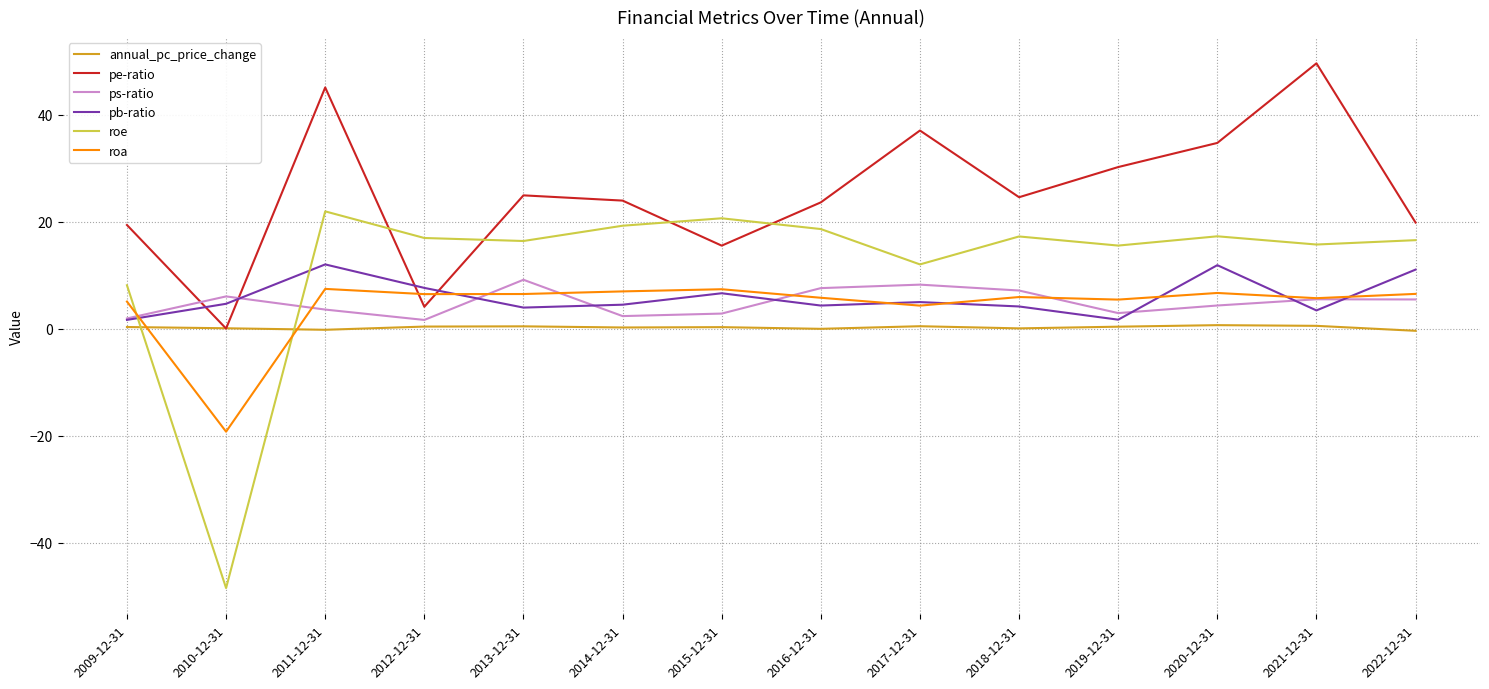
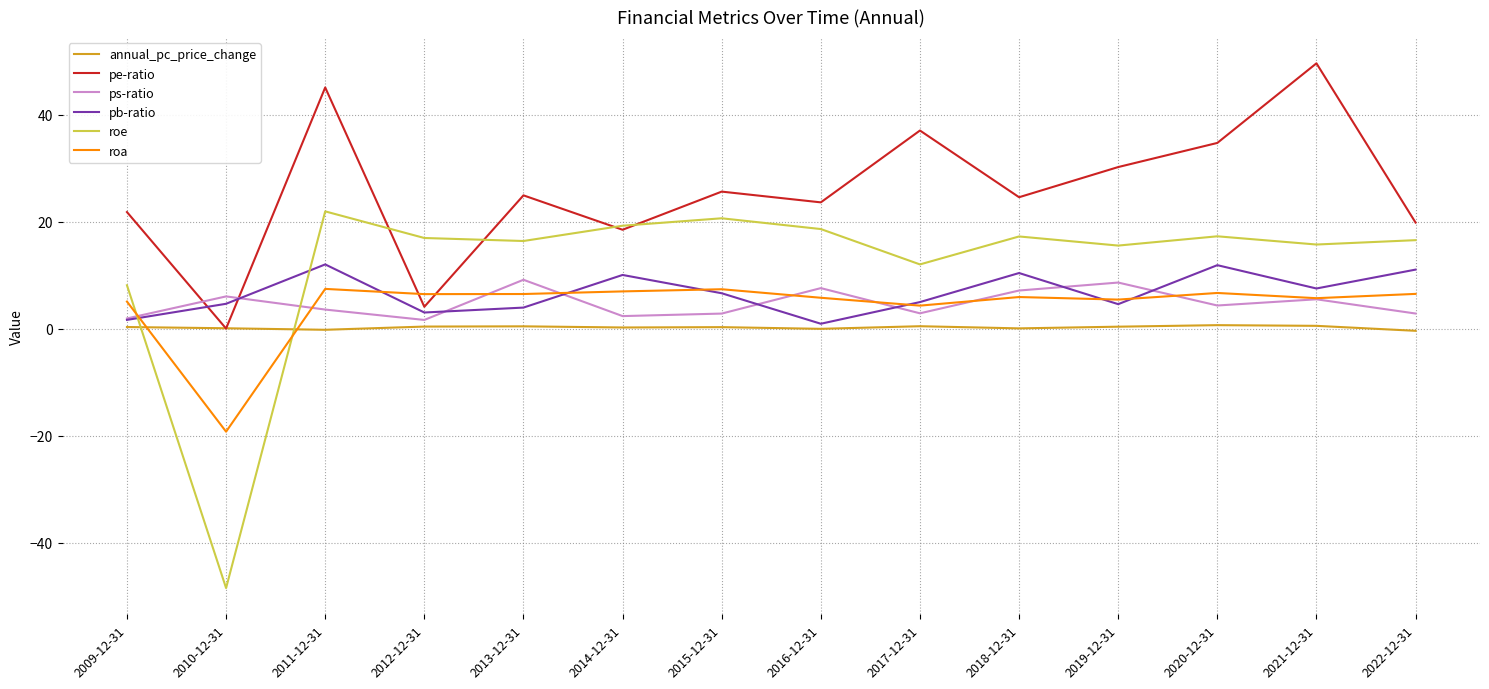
pe-ratio, 2009-12-31: 19 -> 22
pb-ratio, 2012-12-31: 8 -> 3
pe-ratio, 2014-12-31: 24 -> 18
pb-ratio, 2014-12-31: 4 -> 10
pe-ratio, 2015-12-31: 16 -> 26
pb-ratio, 2016-12-31: 4 -> 1
ps-ratio, 2017-12-31: 8 -> 3
pb-ratio, 2018-12-31: 4 -> 10
ps-ratio, 2019-12-31: 3 -> 9
pb-ratio, 2019-12-31: 2 -> 5
pb-ratio, 2021-12-31: 3 -> 7
ps-ratio, 2022-12-31: 5 -> 3
